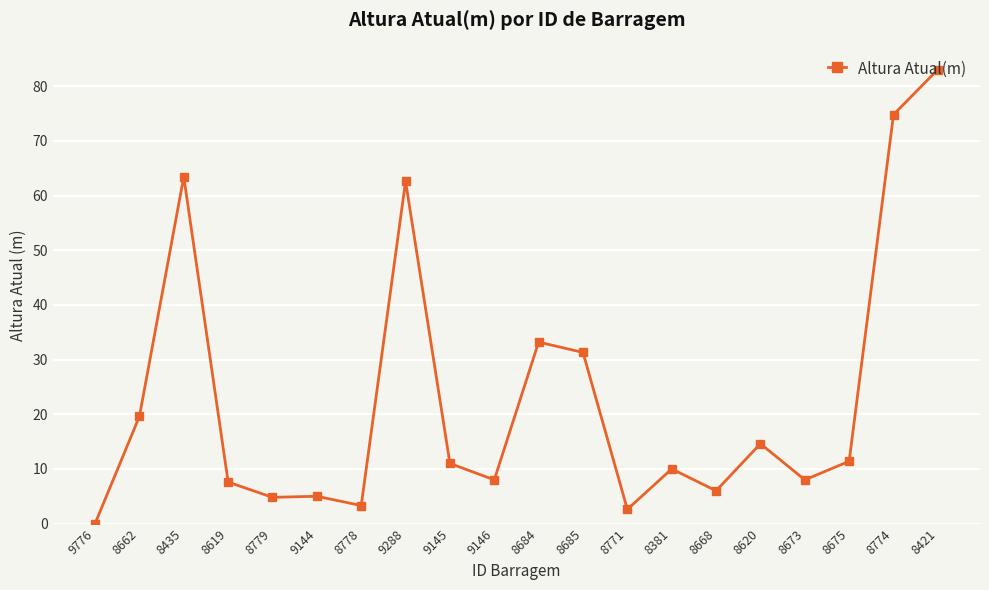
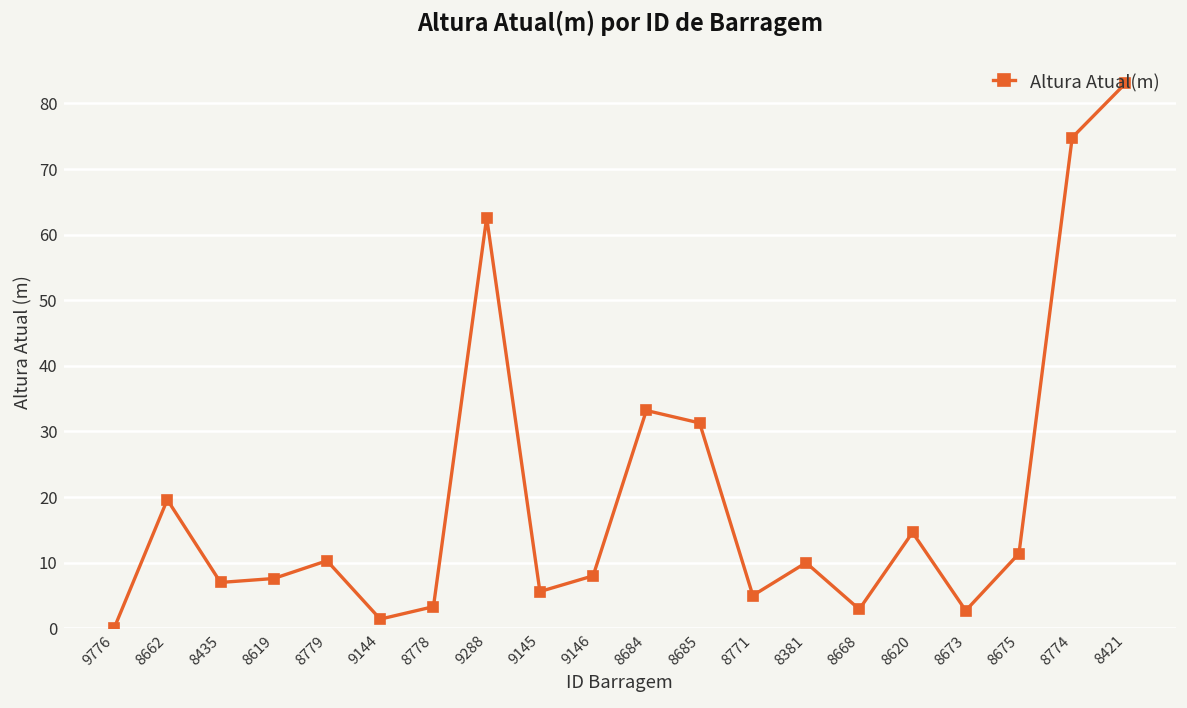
8435: 63 -> 7
8779: 5 -> 10
9144: 5 -> 1
9145: 11 -> 6
8771: 3 -> 5
8668: 6 -> 3
8673: 8 -> 3
